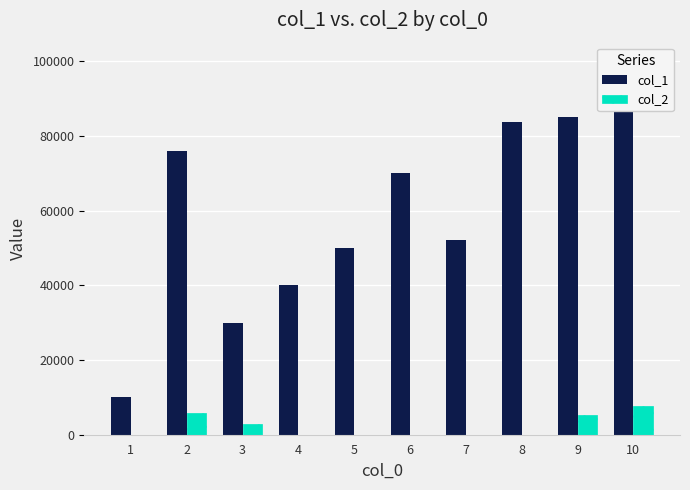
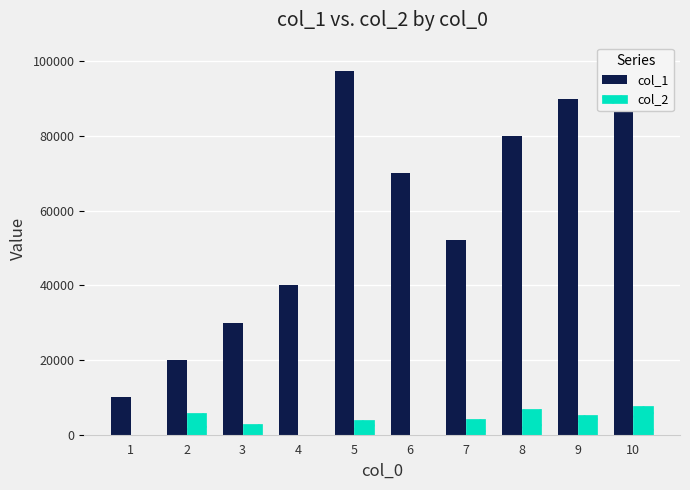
col_1, 2: 76000 -> 20000
col_1, 5: 50000 -> 97000
col_2, 5: 0 -> 4000
col_2, 7: 0 -> 4000
col_1, 8: 84000 -> 80000
col_2, 8: 0 -> 7000
col_1, 9: 85000 -> 90000
